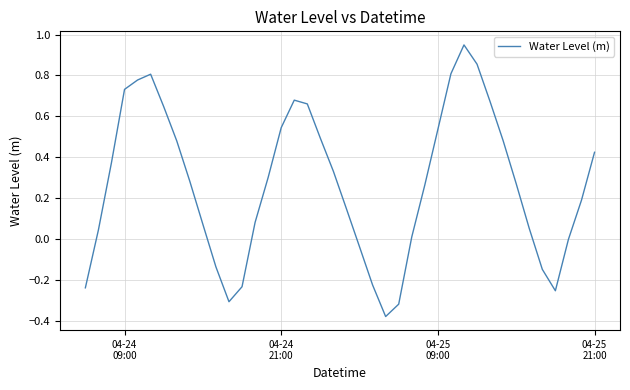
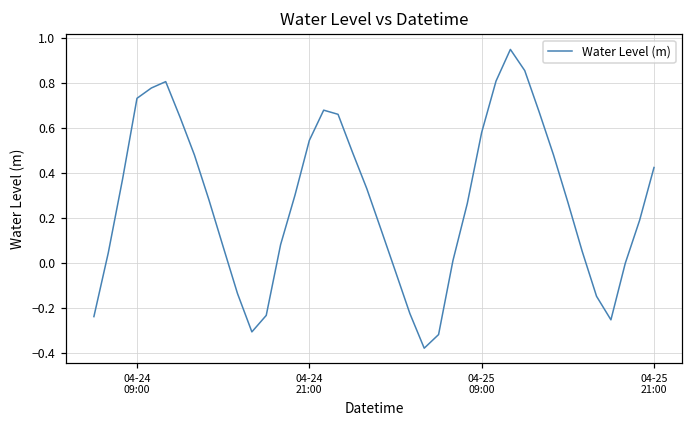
04-25 09:00: 0.54 -> 0.58
